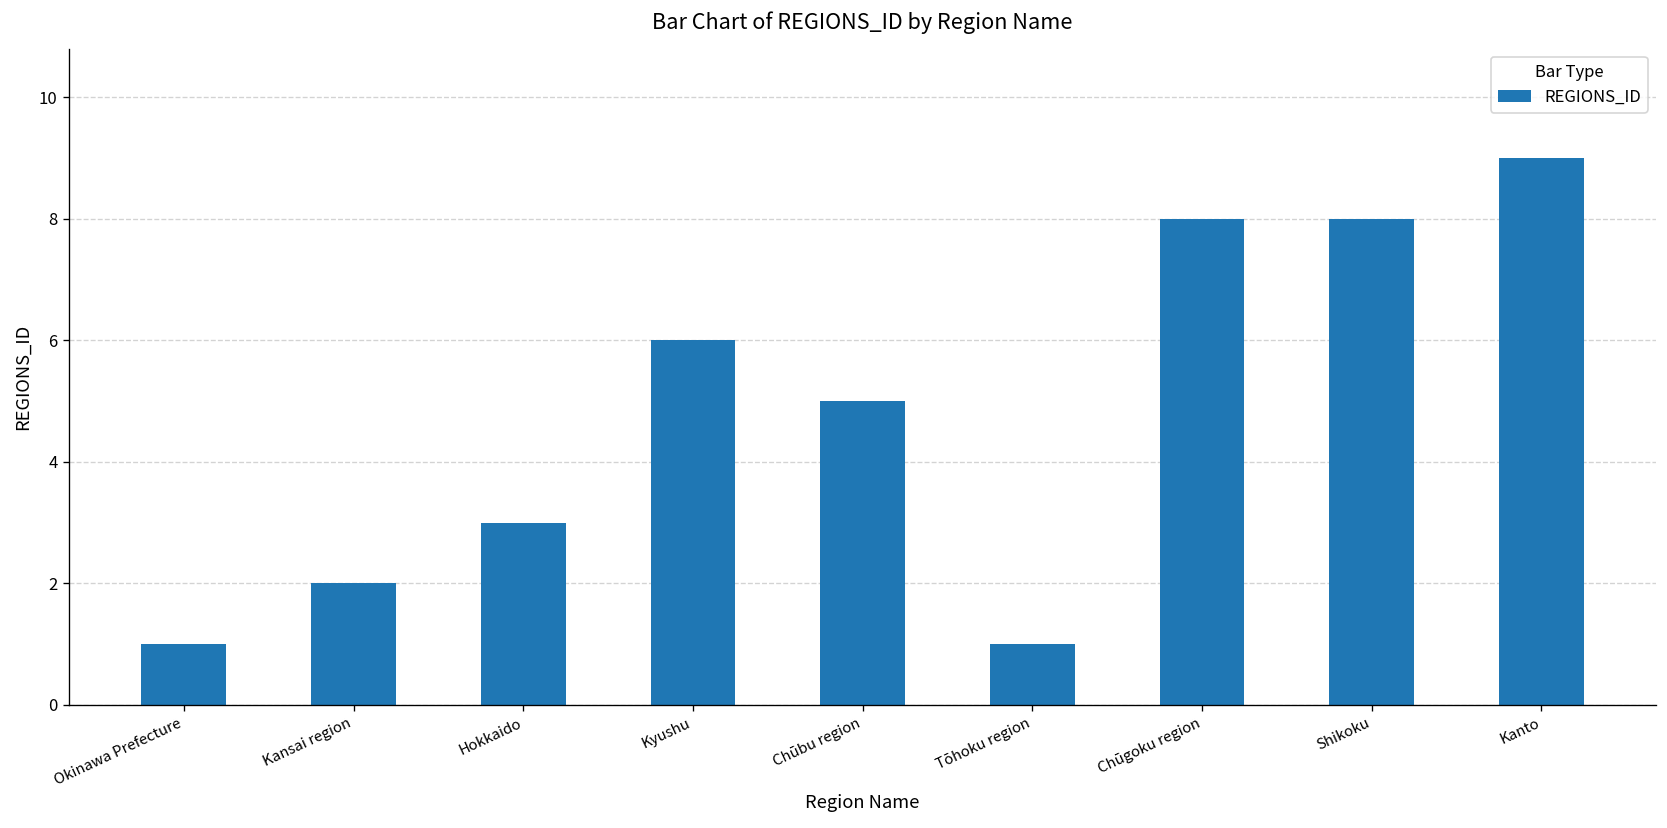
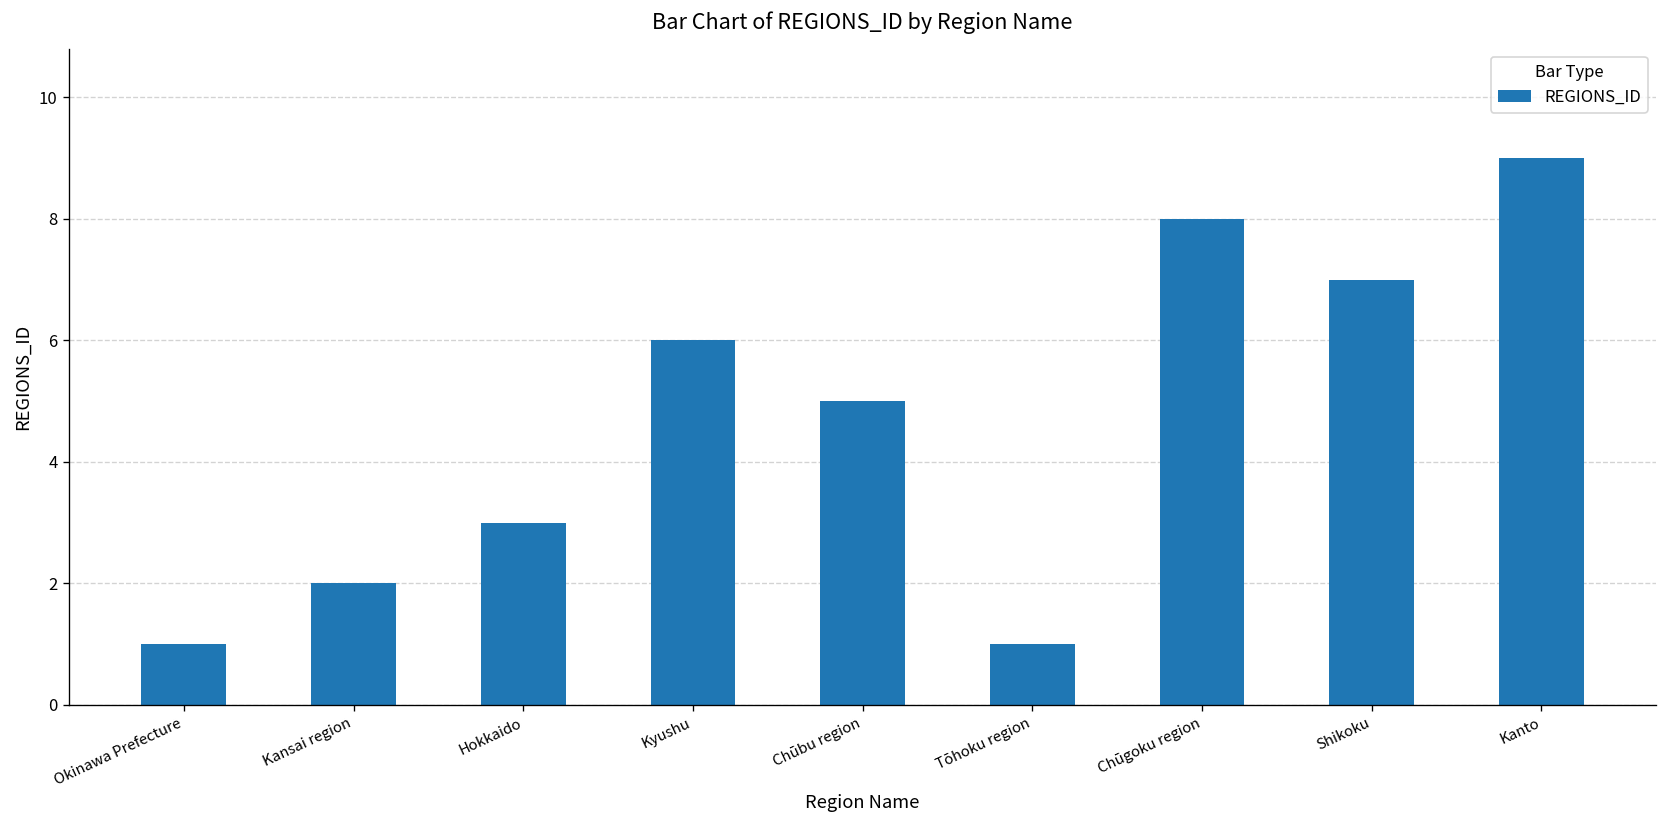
Shikoku: 8 -> 7
